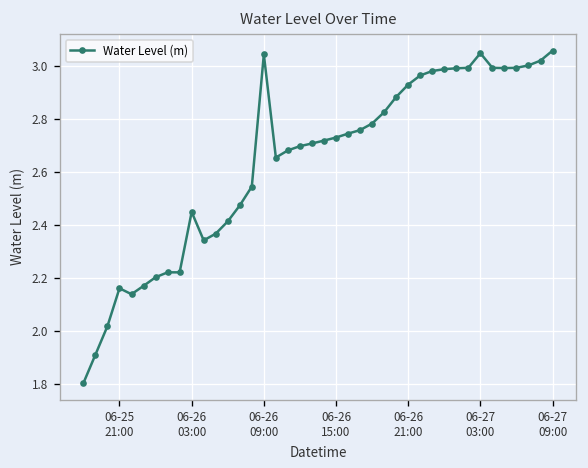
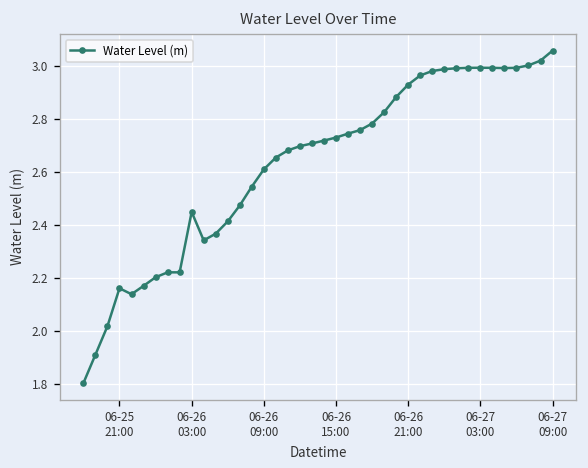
06-26 09:00: 3.04 -> 2.61
06-27 03:00: 3.05 -> 2.99
